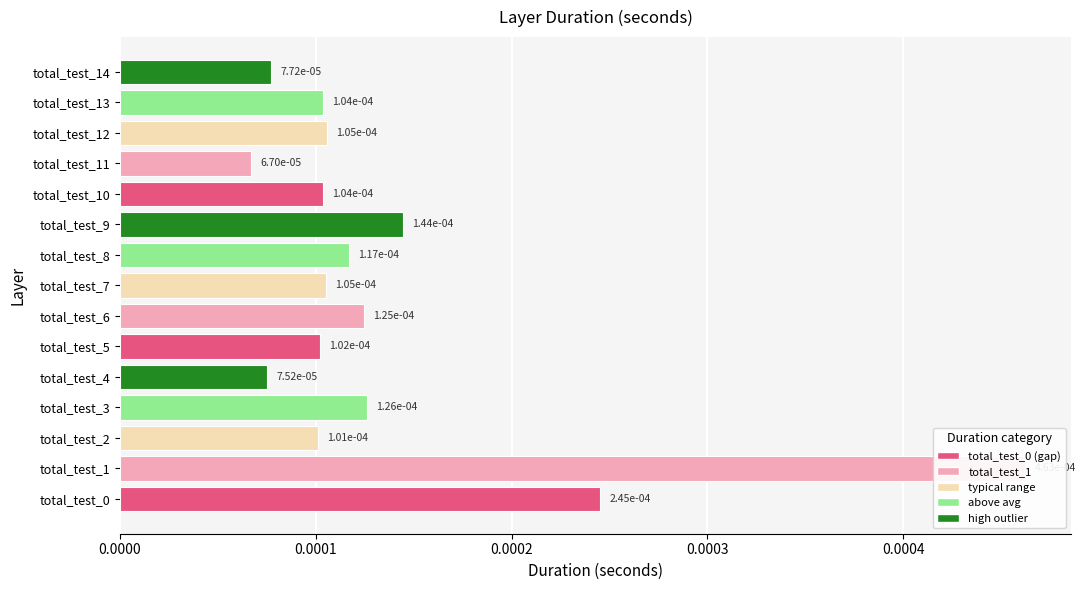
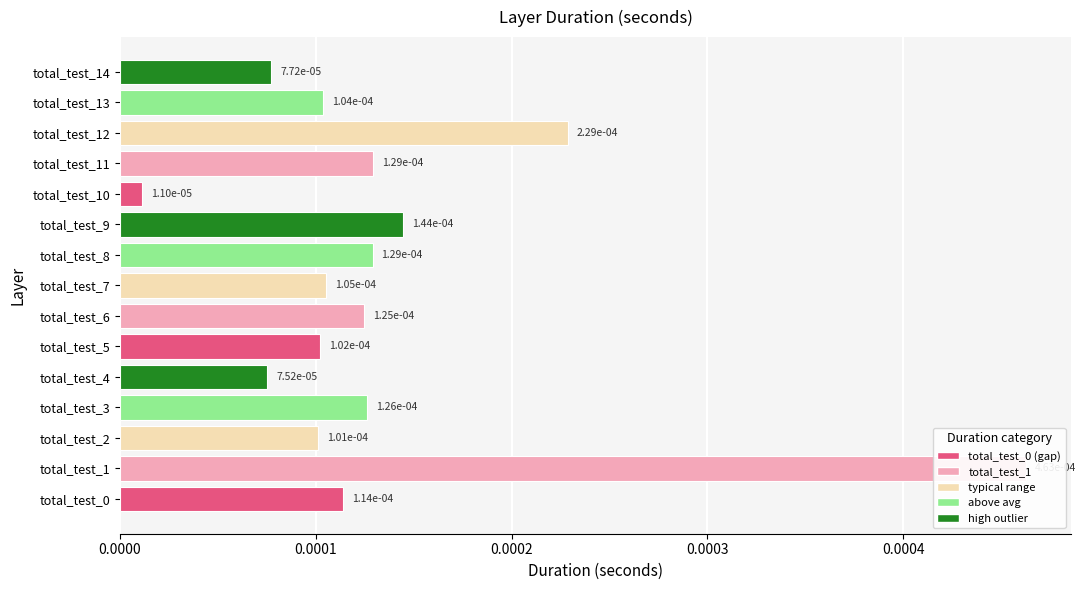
total_test_12: 1.05e-04 -> 2.29e-04
total_test_11: 6.70e-05 -> 1.29e-04
total_test_10: 1.04e-04 -> 1.10e-05
total_test_8: 1.17e-04 -> 1.29e-04
total_test_0: 2.45e-04 -> 1.14e-04
